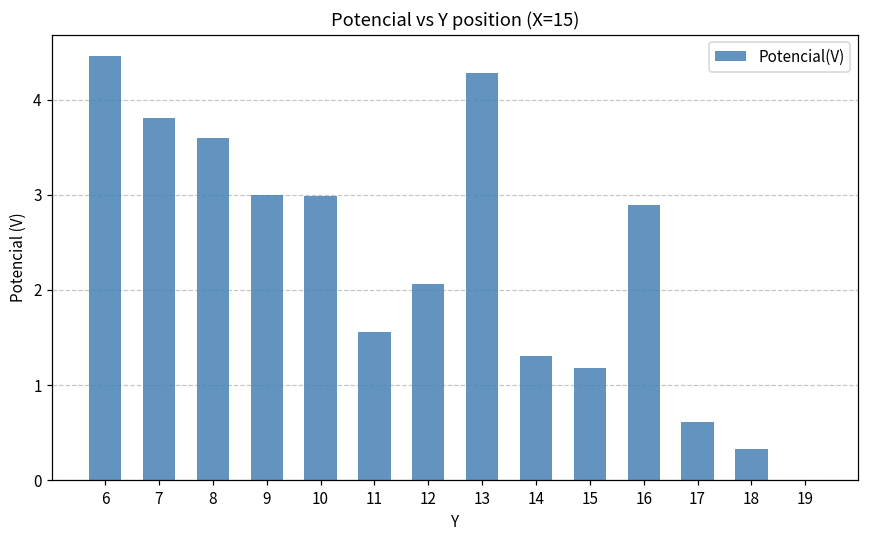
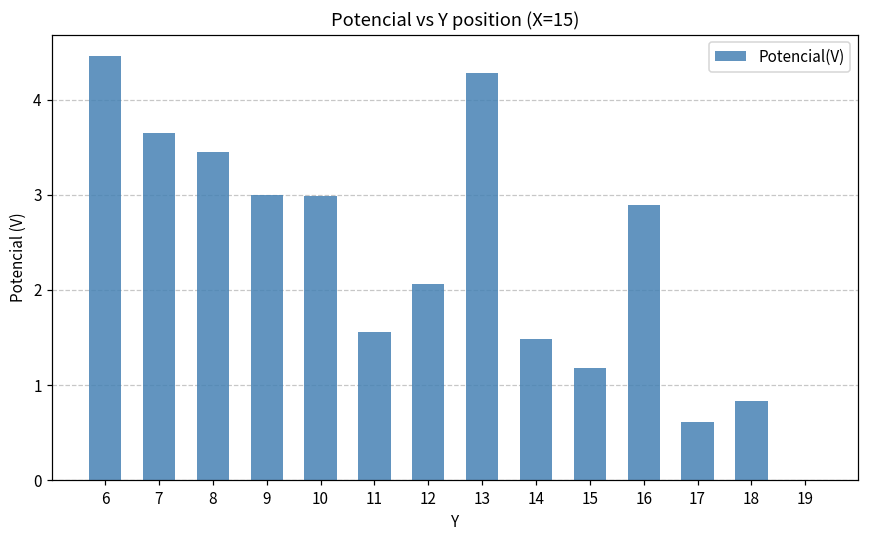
7: 3.8 -> 3.6
8: 3.6 -> 3.5
14: 1.3 -> 1.5
18: 0.3 -> 0.8
